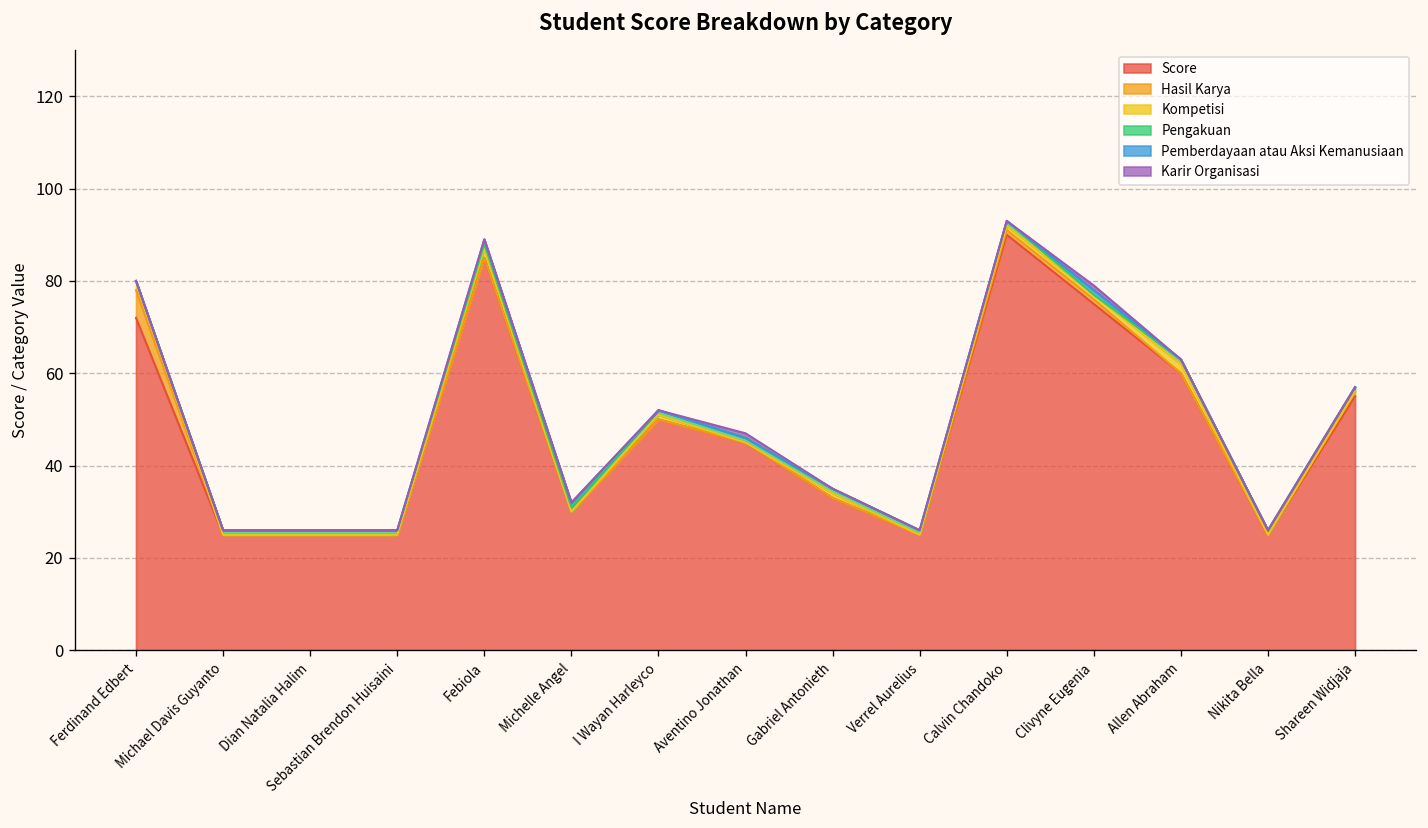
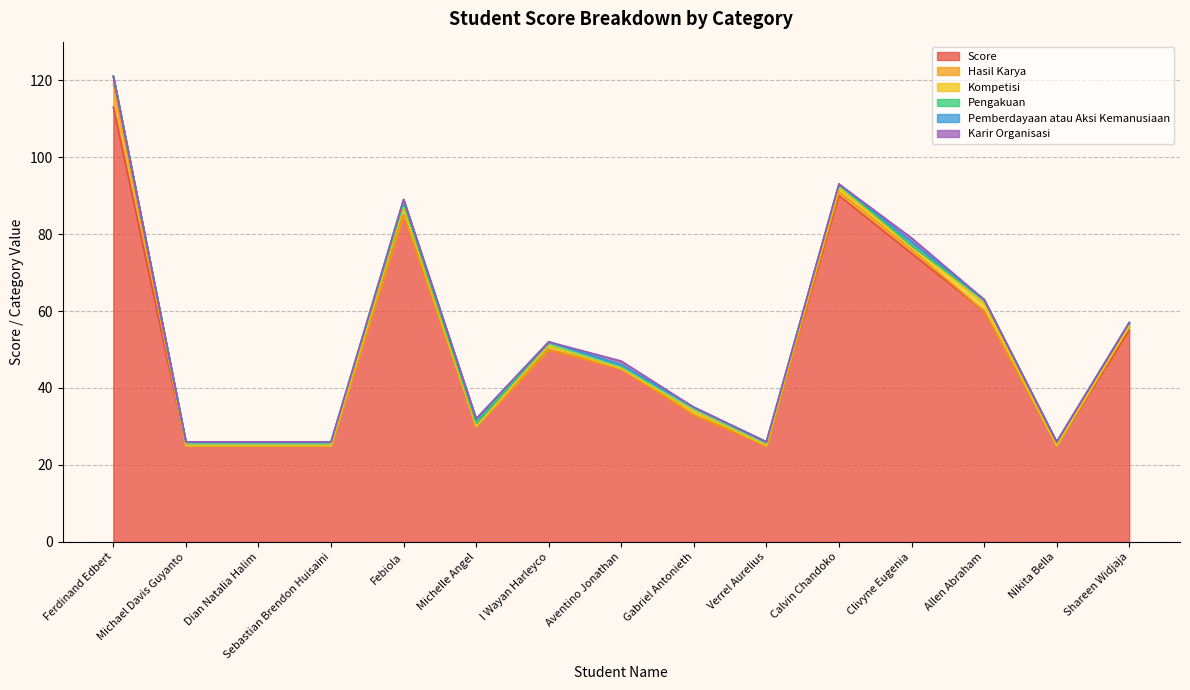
Score, Ferdinand Edbert: 72 -> 113
